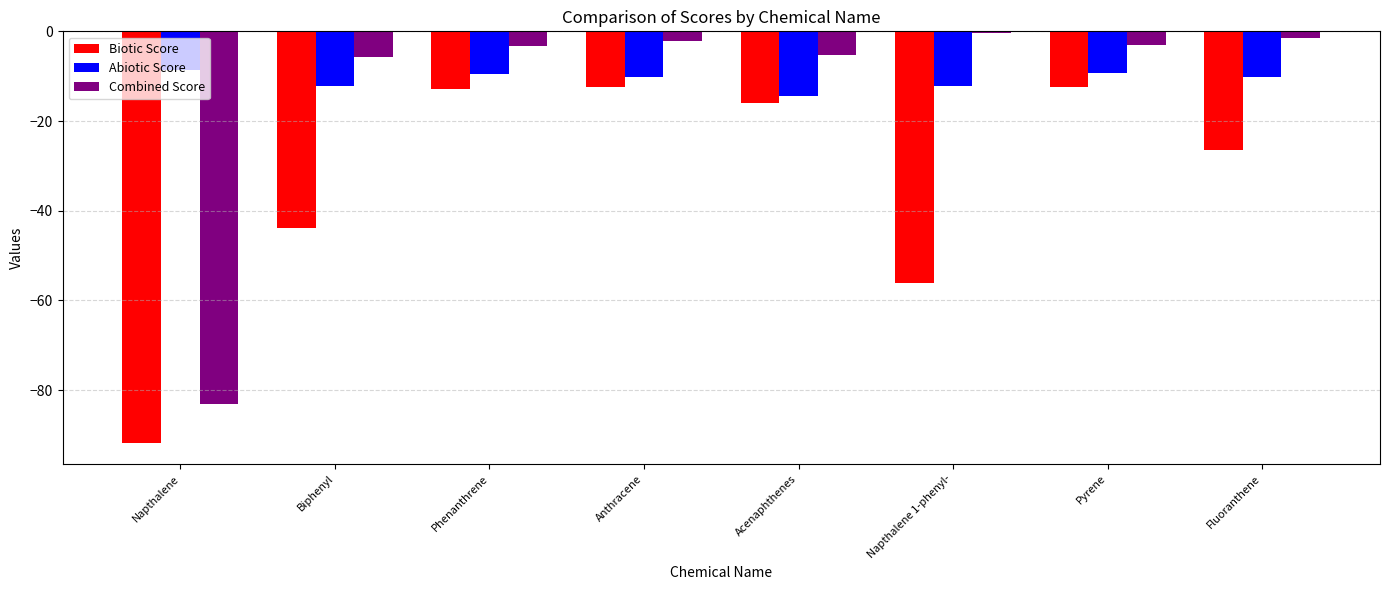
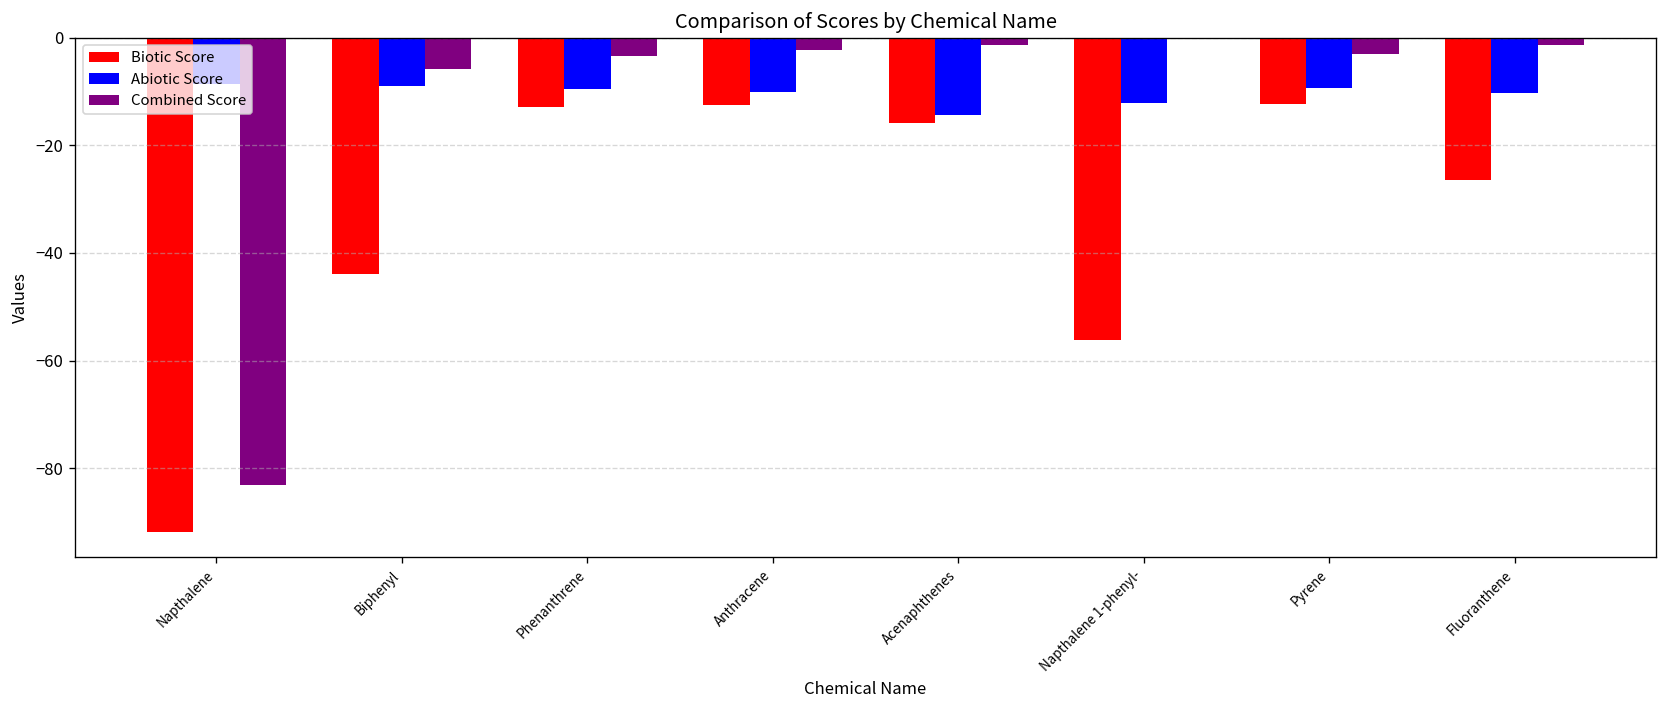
Abiotic Score, Biphenyl: -12 -> -9
Combined Score, Acenaphthenes: -5 -> -1
